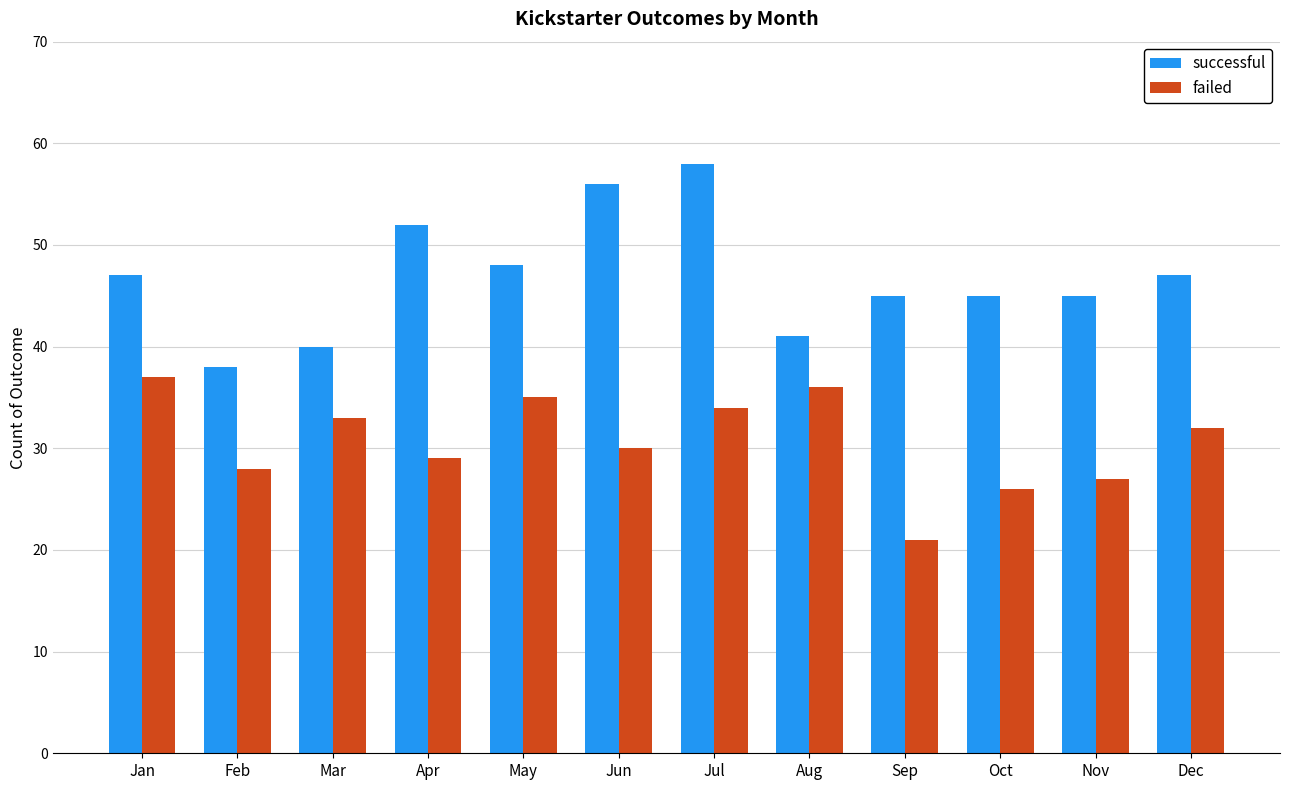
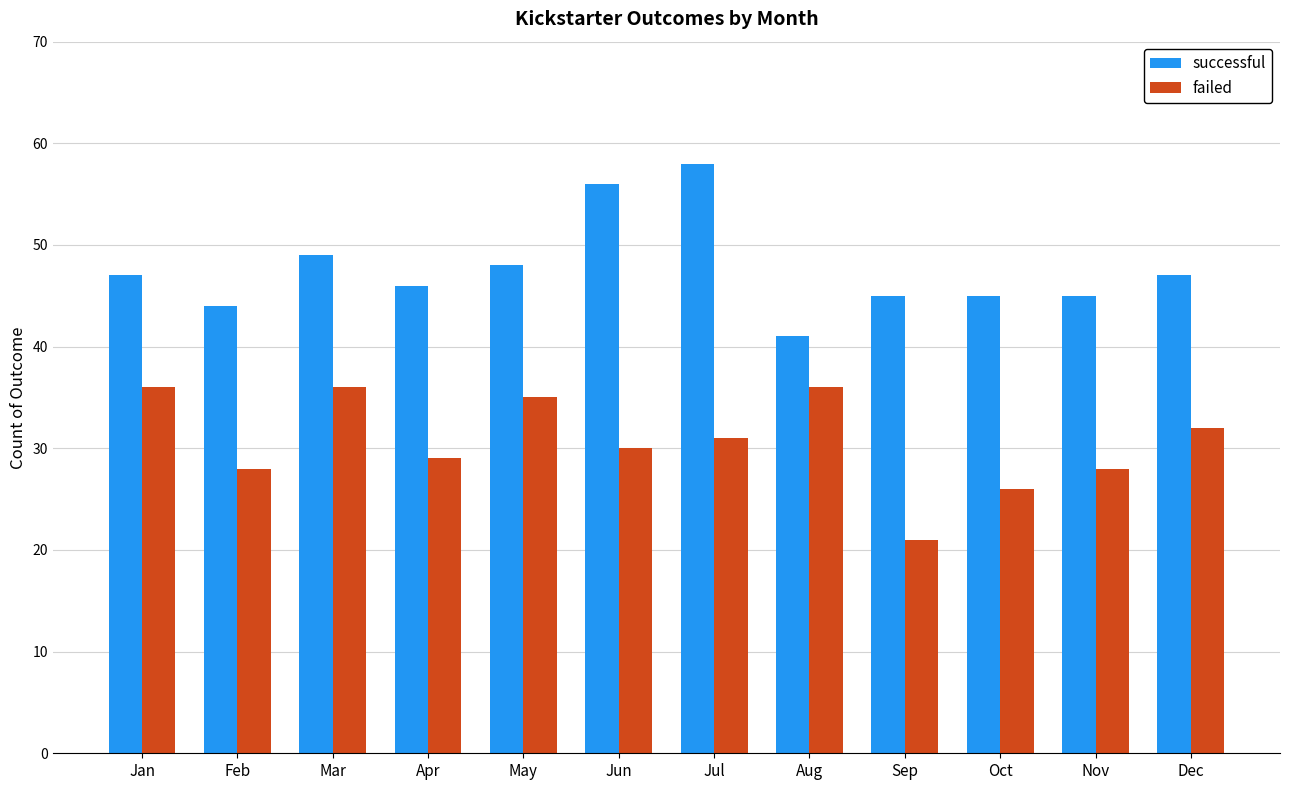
failed, Jan: 37 -> 36
successful, Feb: 38 -> 44
successful, Mar: 40 -> 49
failed, Mar: 33 -> 36
successful, Apr: 52 -> 46
failed, Jul: 34 -> 31
failed, Nov: 27 -> 28
